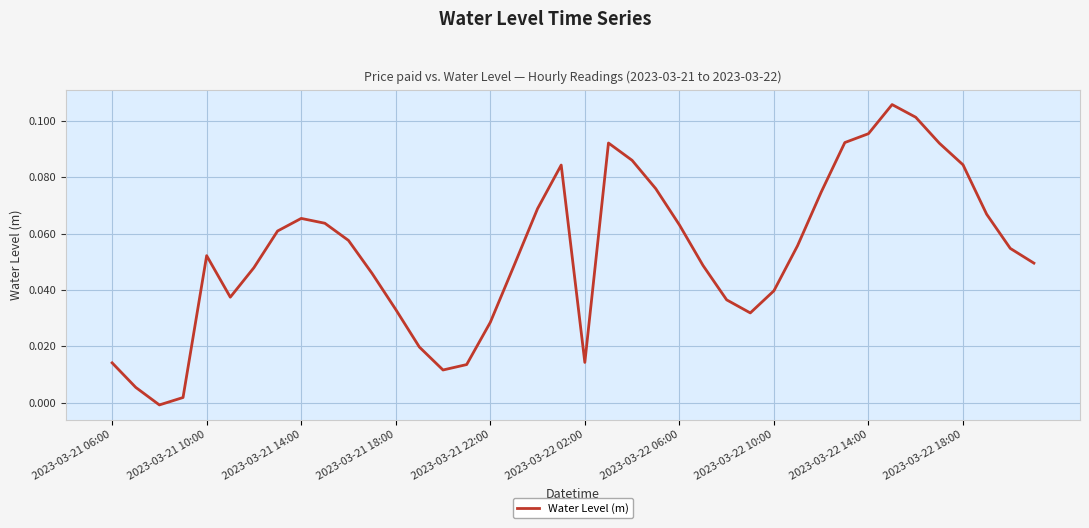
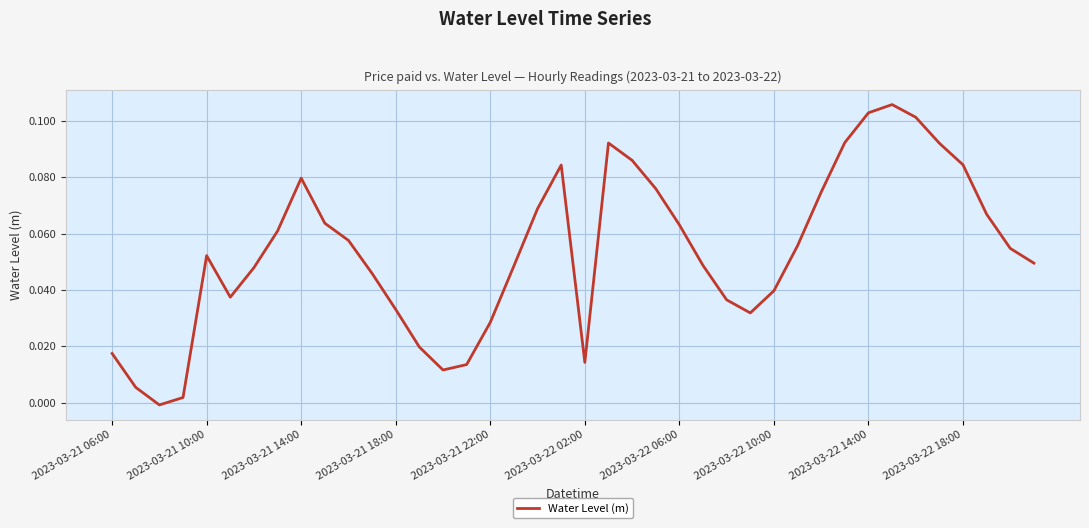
2023-03-21 06:00: 0.014 -> 0.017
2023-03-21 14:00: 0.065 -> 0.080
2023-03-22 14:00: 0.096 -> 0.103
